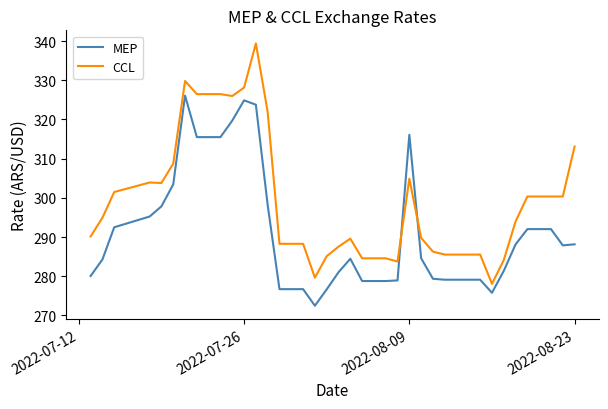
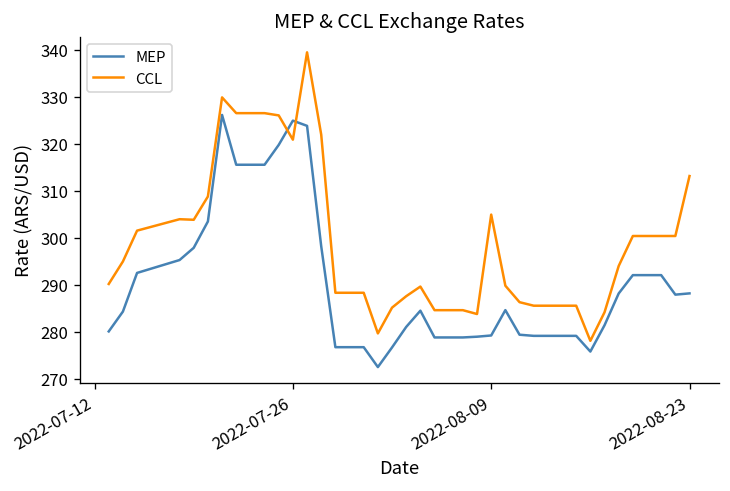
CCL, 2022-07-26: 328 -> 321
MEP, 2022-08-09: 316 -> 279
